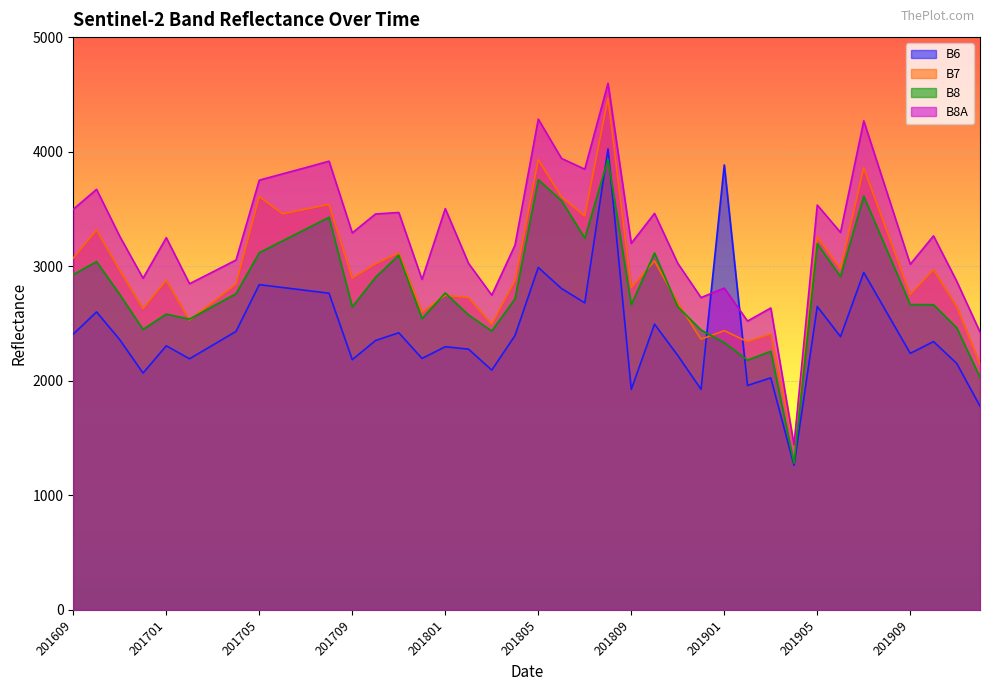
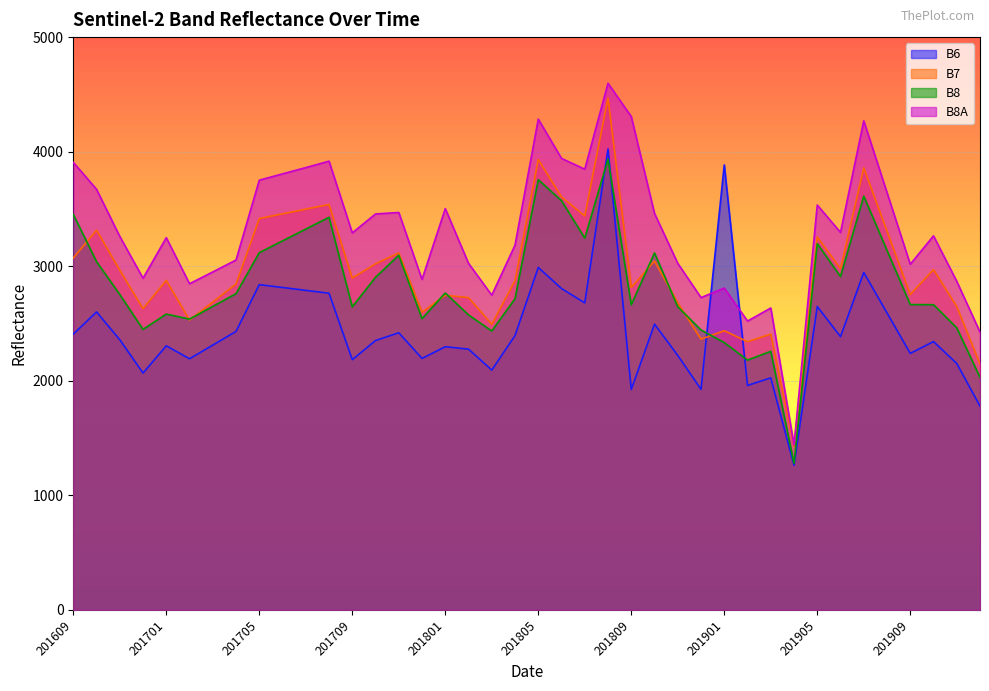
B8, 201609: 2930 -> 3450
B8A, 201609: 3500 -> 3910
B7, 201705: 3610 -> 3420
B8A, 201809: 3200 -> 4310
